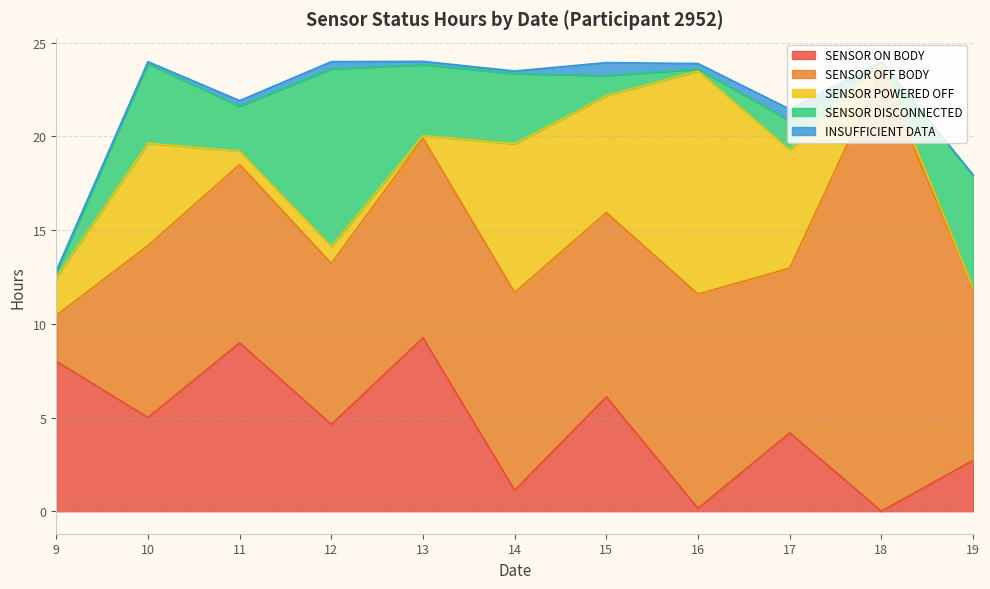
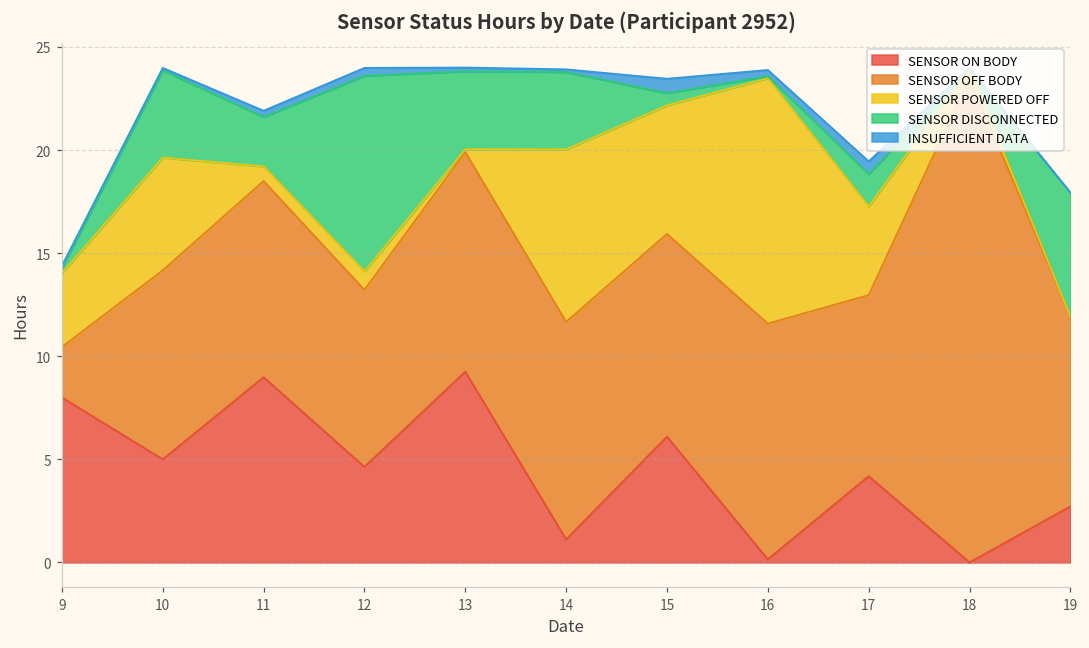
SENSOR POWERED OFF, 9: 2.0 -> 3.6
SENSOR POWERED OFF, 14: 7.9 -> 8.4
SENSOR DISCONNECTED, 15: 1.1 -> 0.6
SENSOR POWERED OFF, 17: 6.3 -> 4.3
